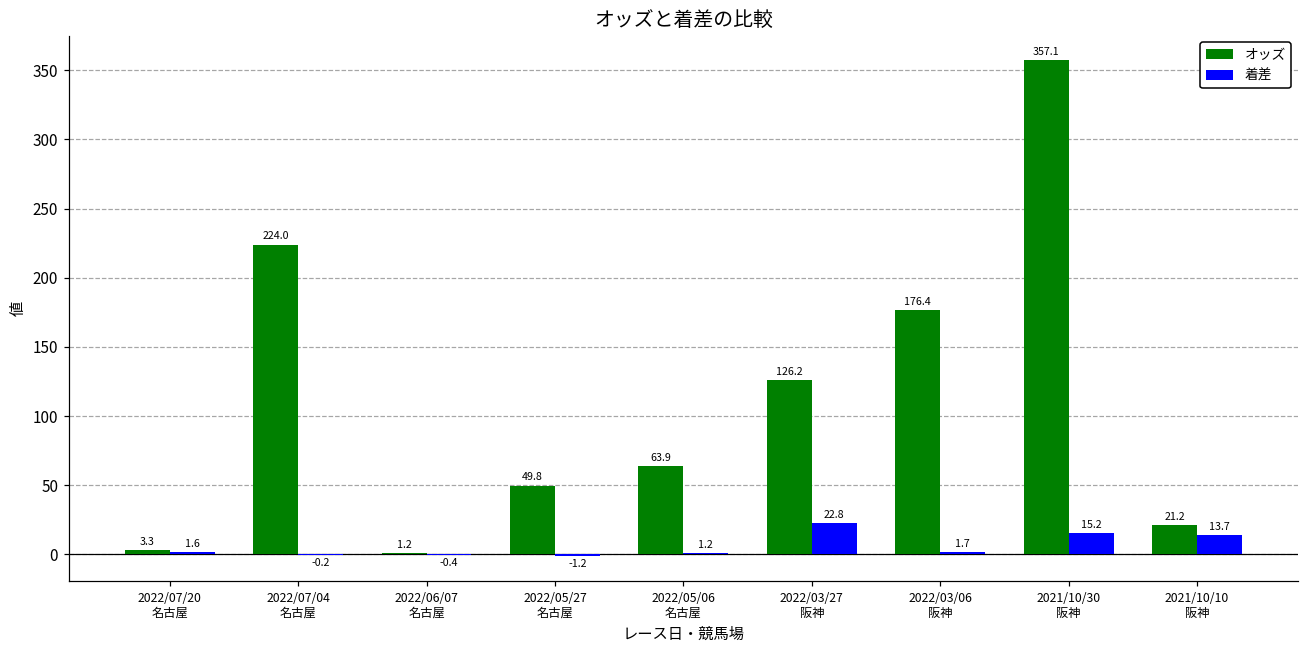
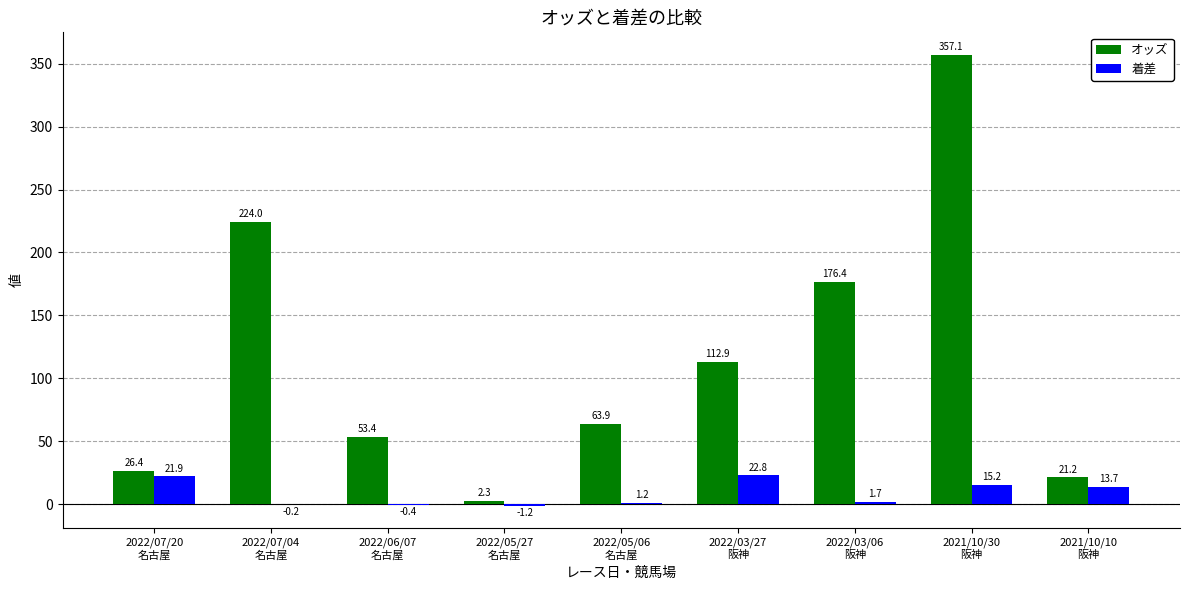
オッズ, 2022/07/20 名古屋: 3.3 -> 26.4
着差, 2022/07/20 名古屋: 1.6 -> 21.9
オッズ, 2022/06/07 名古屋: 1.2 -> 53.4
オッズ, 2022/05/27 名古屋: 49.8 -> 2.3
オッズ, 2022/03/27 阪神: 126.2 -> 112.9
